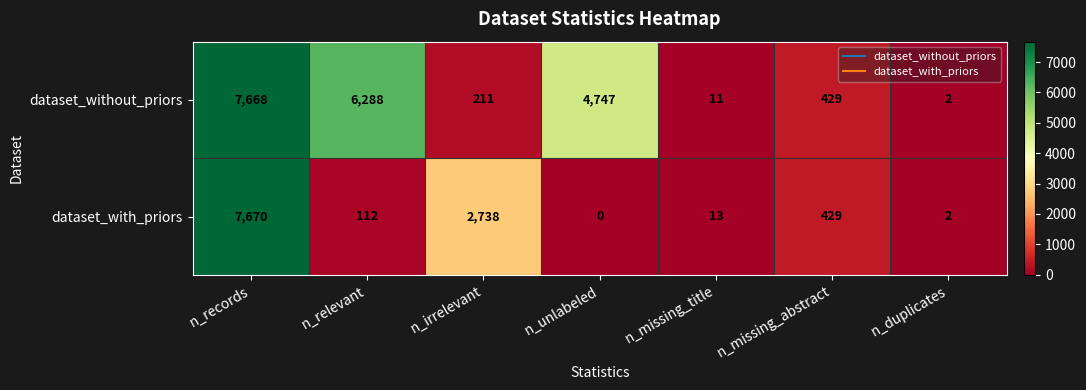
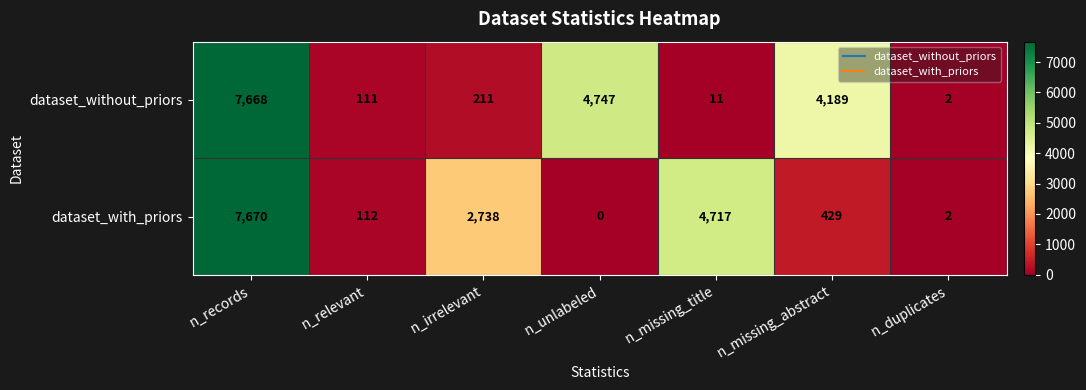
dataset_without_priors, n_relevant: 6,288 -> 111
dataset_without_priors, n_missing_abstract: 429 -> 4,189
dataset_with_priors, n_missing_title: 13 -> 4,717
